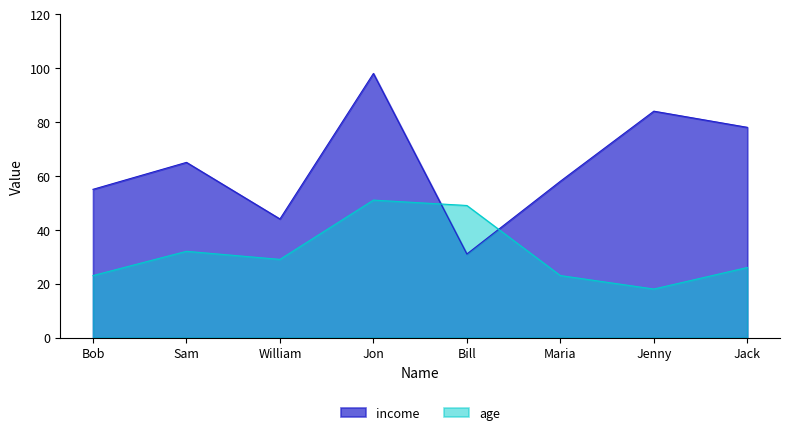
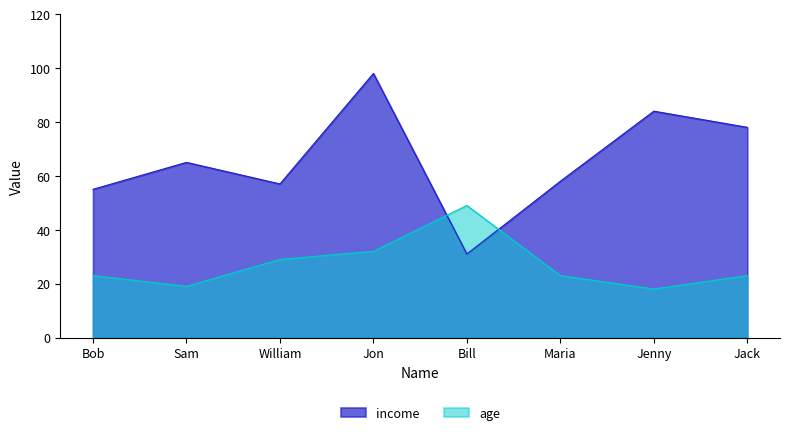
age, Sam: 32 -> 19
income, William: 44 -> 57
age, Jon: 51 -> 32
age, Jack: 26 -> 23
